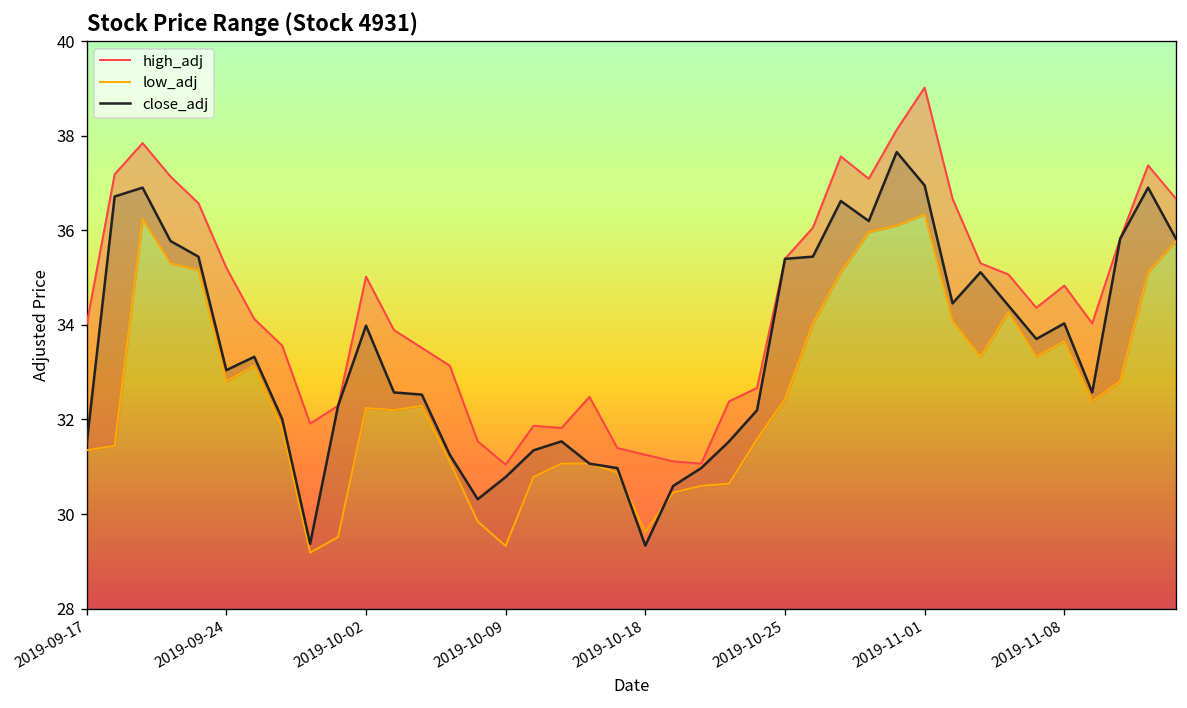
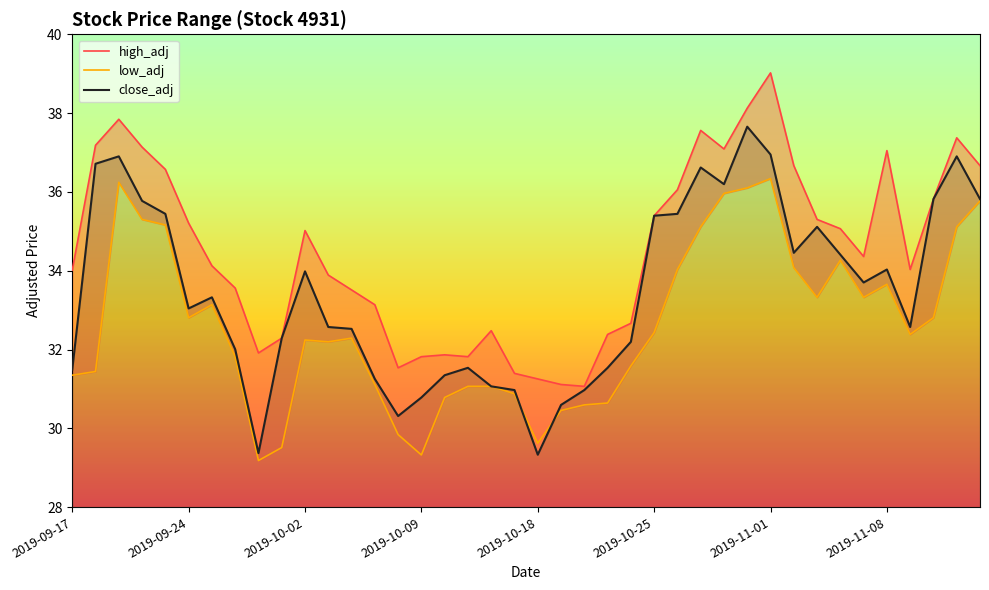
high_adj, 2019-10-09: 31.0 -> 31.8
high_adj, 2019-11-08: 34.8 -> 37.0
